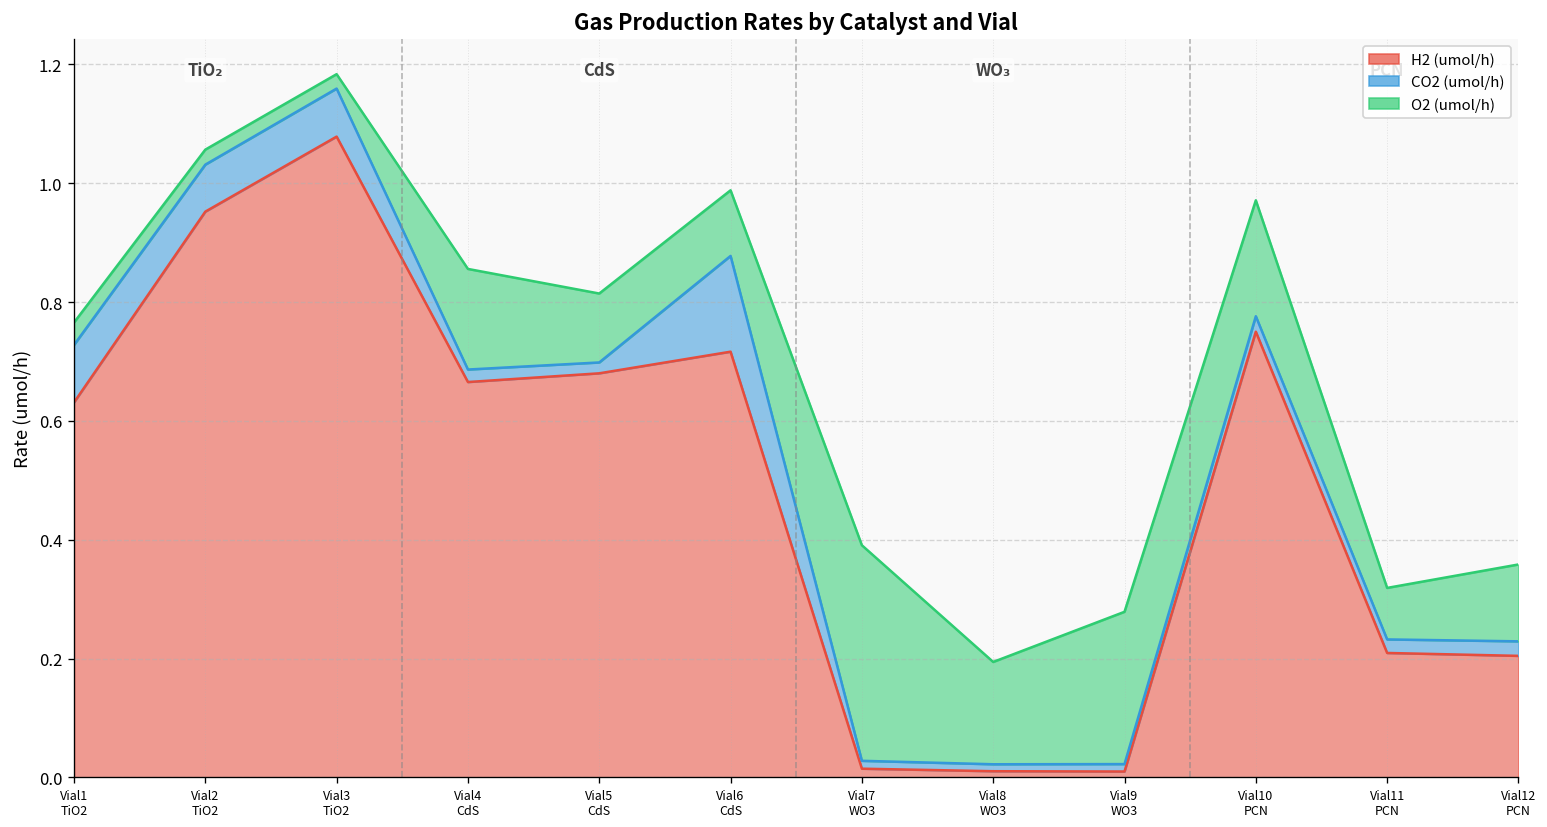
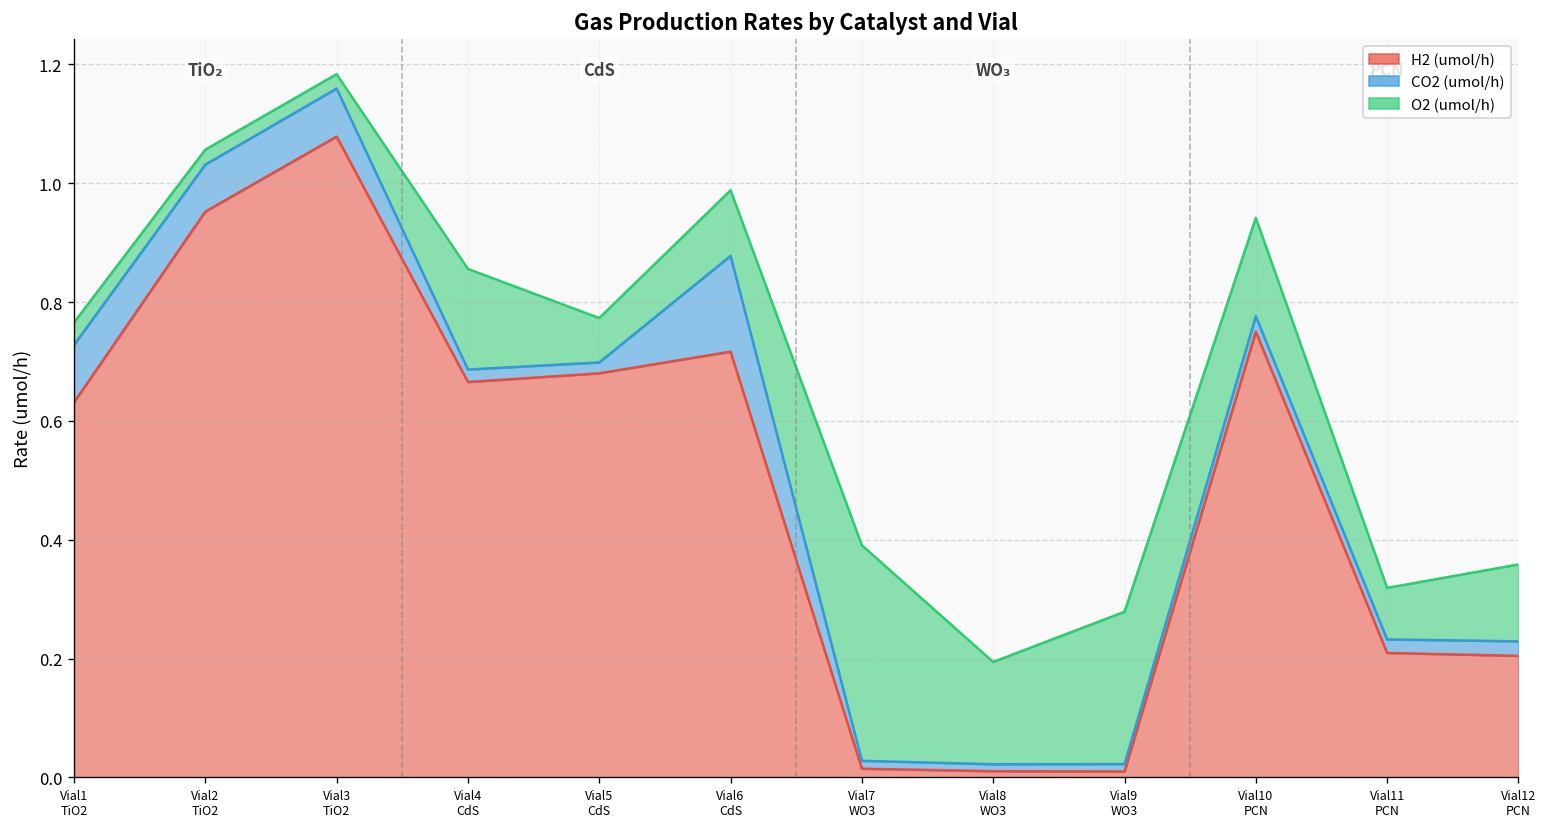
O2 (umol/h), Vial5 CdS: 0.12 -> 0.07
O2 (umol/h), Vial10 PCN: 0.20 -> 0.17
